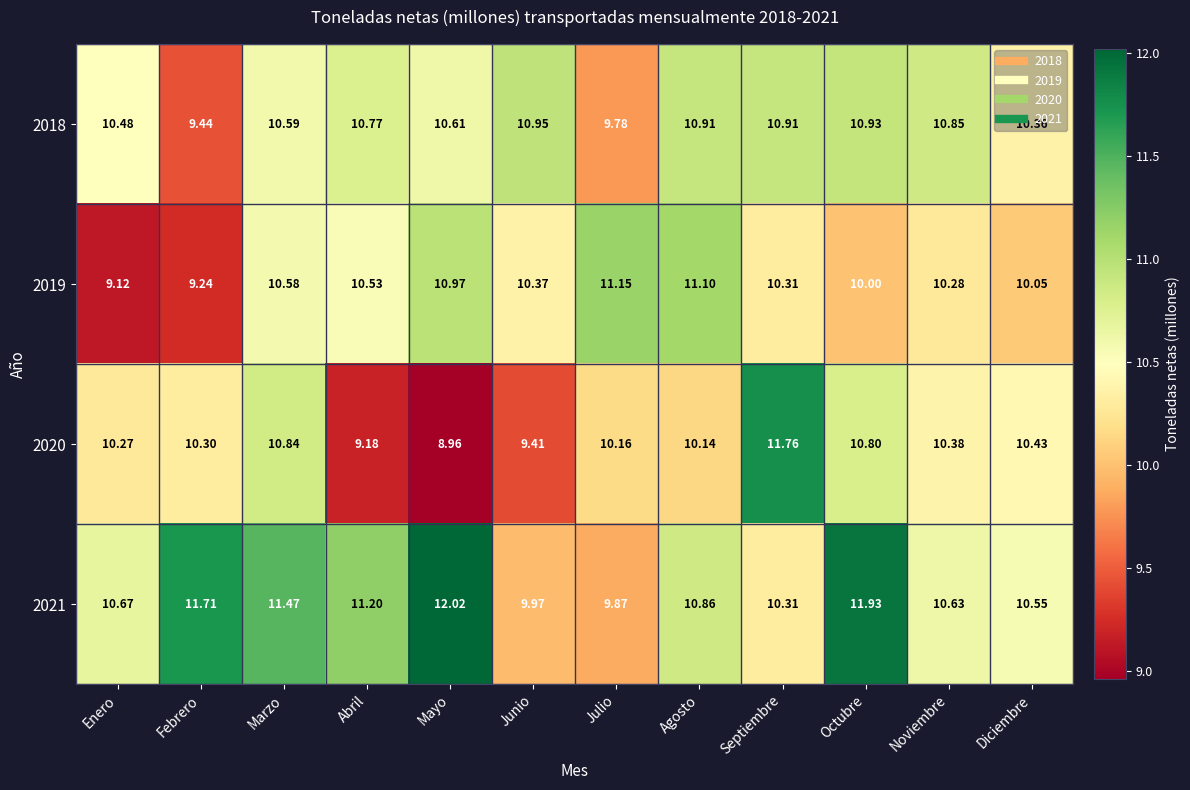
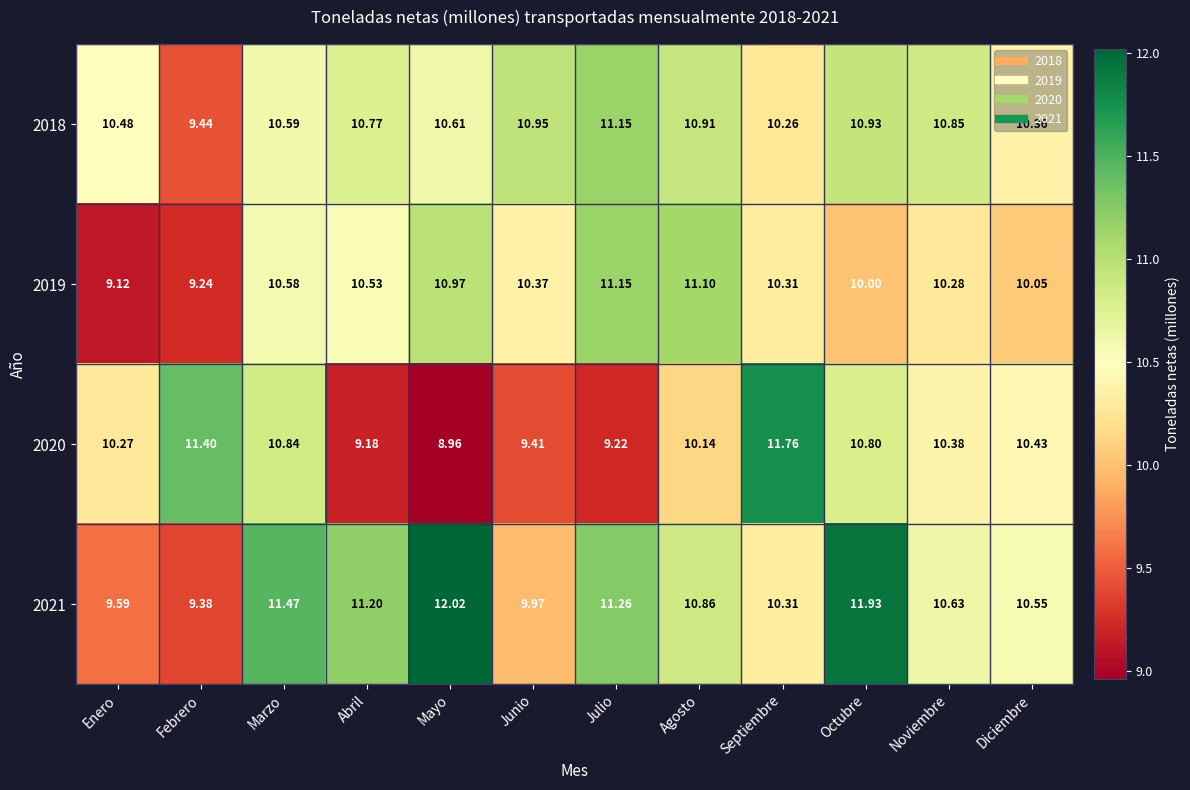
2018, Julio: 9.78 -> 11.15
2018, Septiembre: 10.91 -> 10.26
2020, Febrero: 10.30 -> 11.40
2020, Julio: 10.16 -> 9.22
2021, Enero: 10.67 -> 9.59
2021, Febrero: 11.71 -> 9.38
2021, Julio: 9.87 -> 11.26
